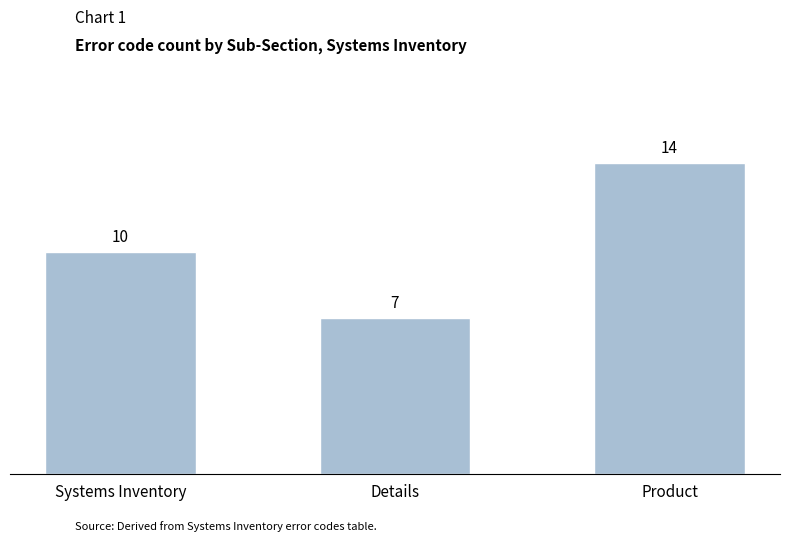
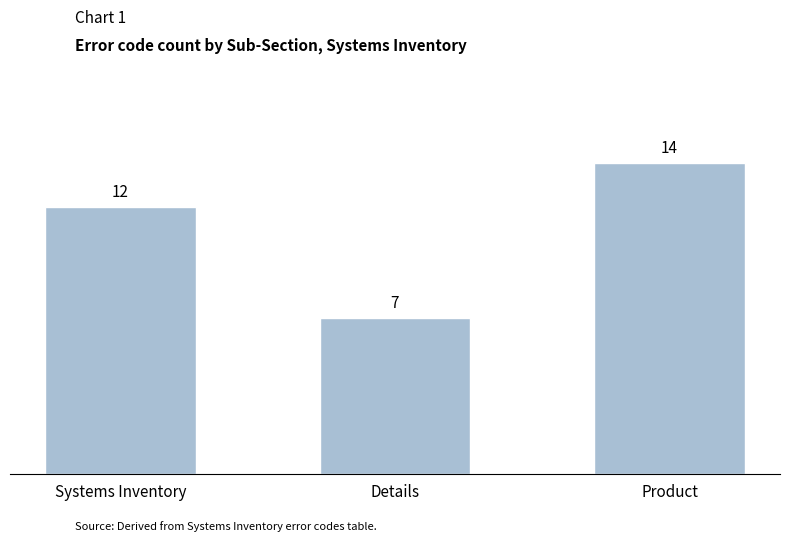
Systems Inventory: 10 -> 12
